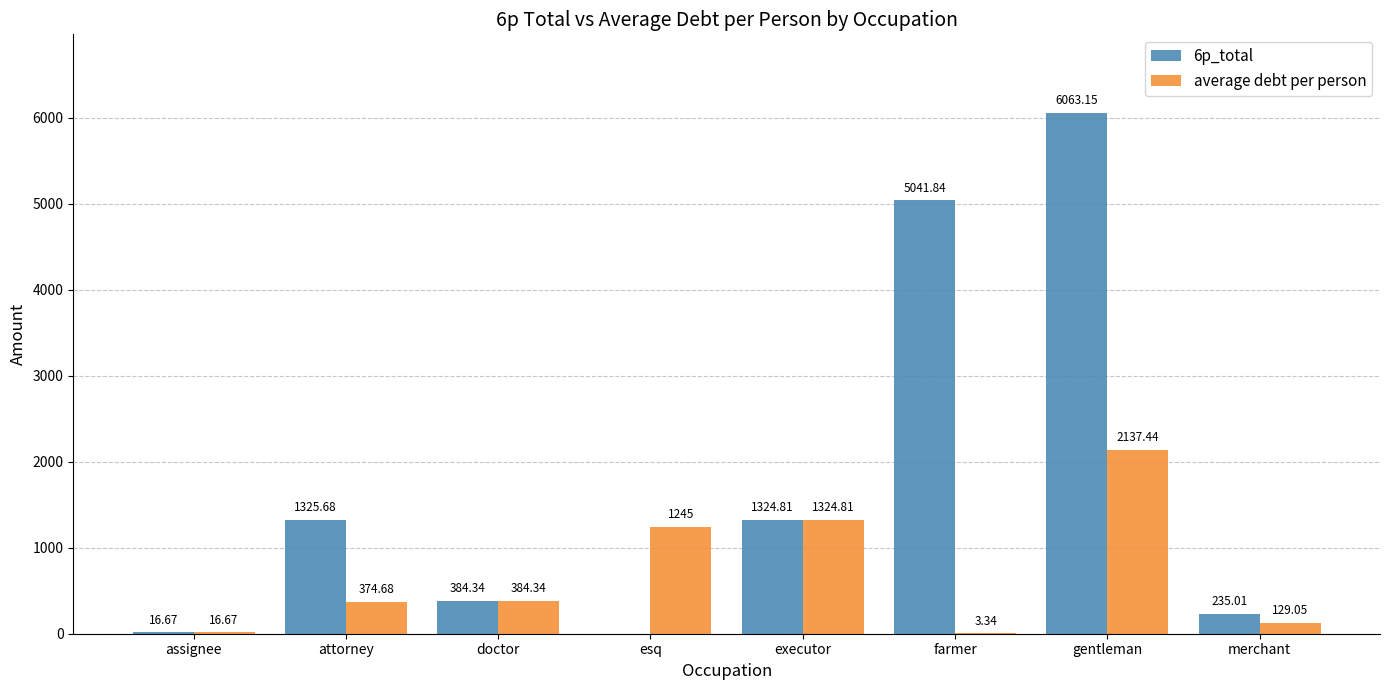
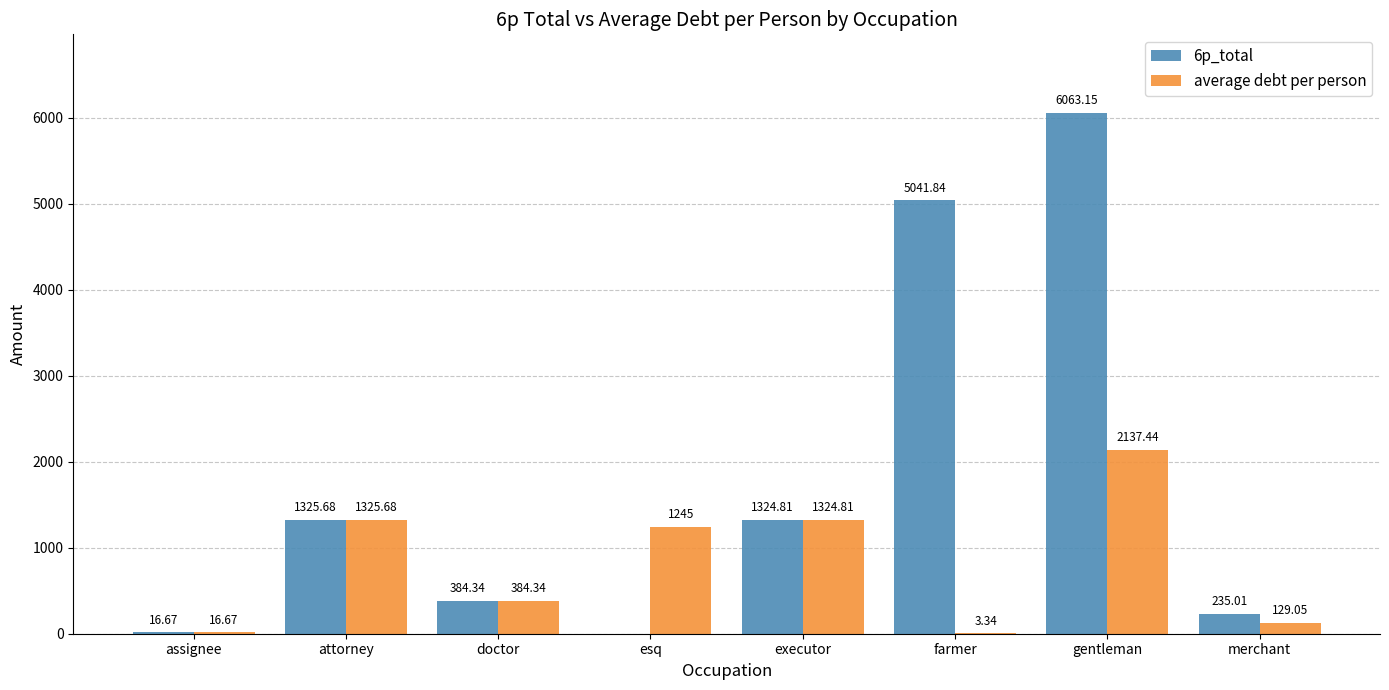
average debt per person, attorney: 374.68 -> 1325.68
